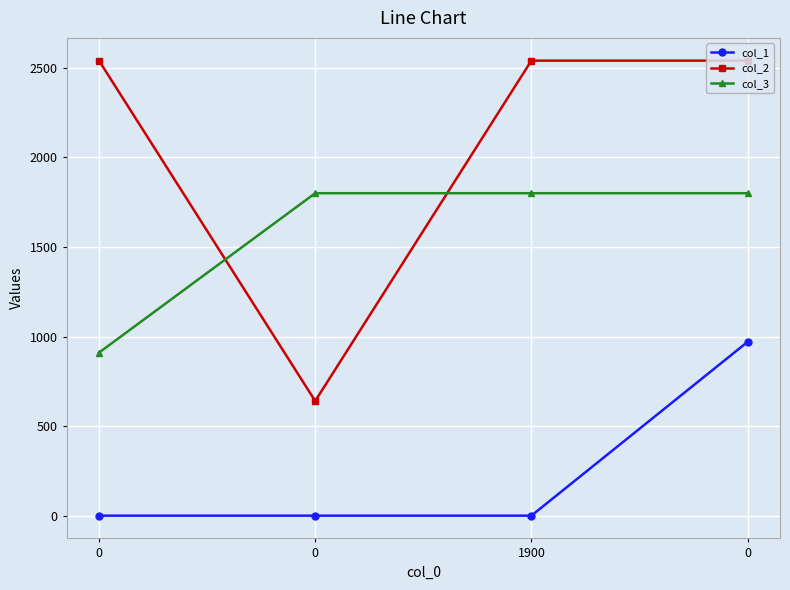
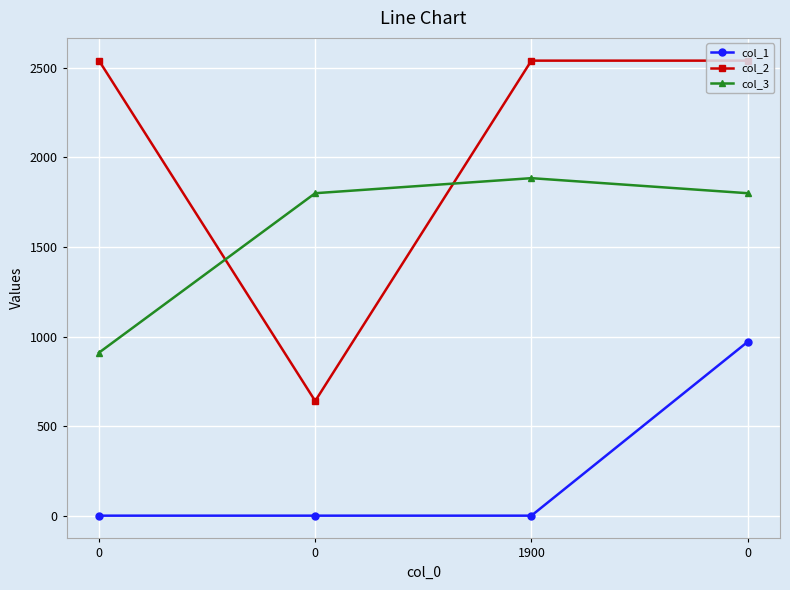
col_3, 1900: 1800 -> 1880
